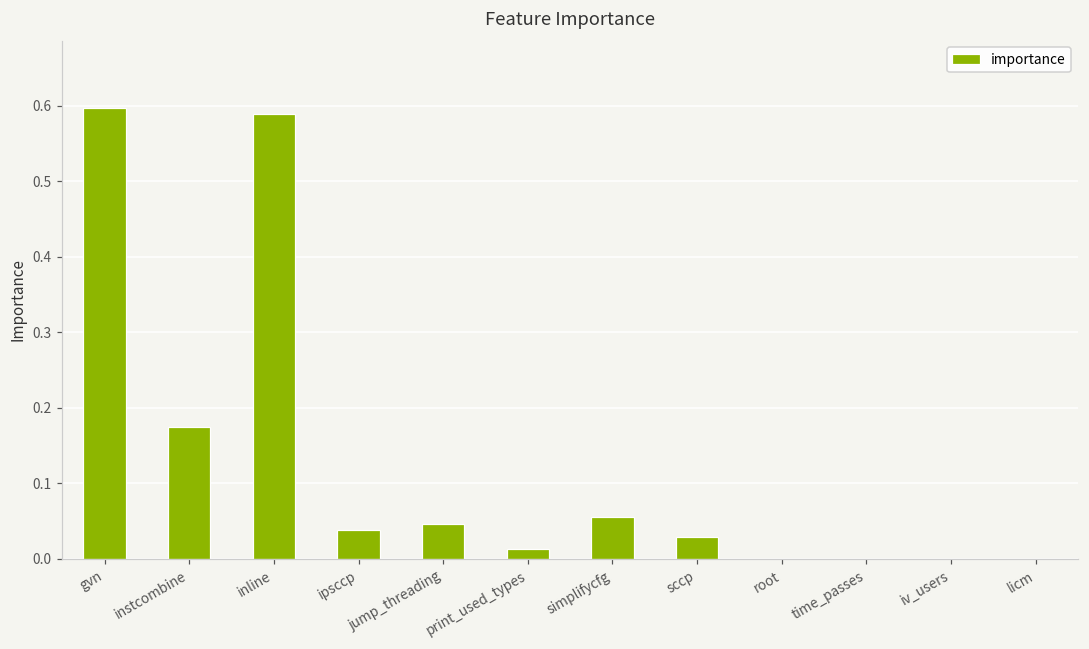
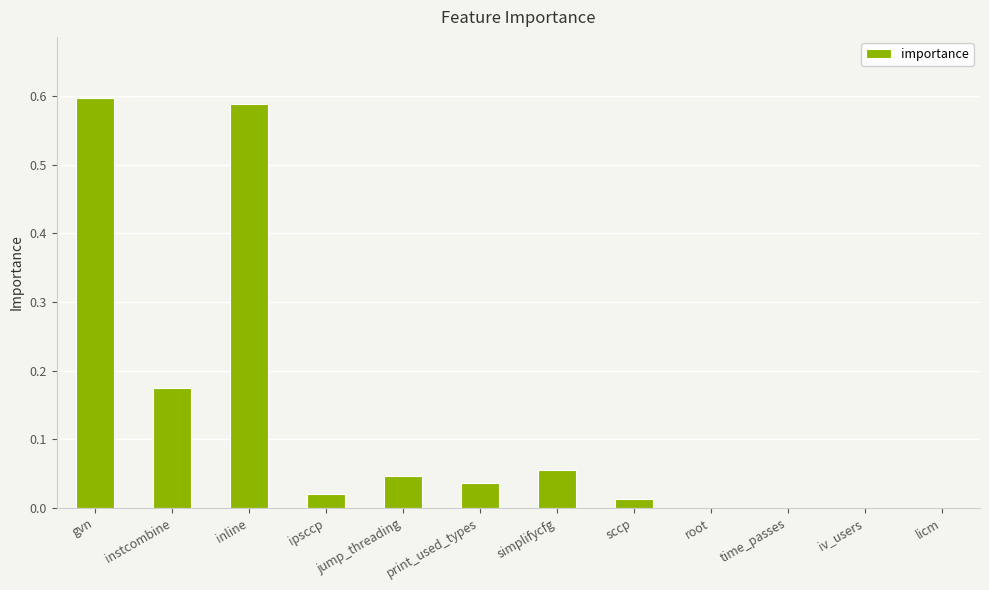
ipsccp: 0.04 -> 0.02
print_used_types: 0.01 -> 0.04
sccp: 0.03 -> 0.01
